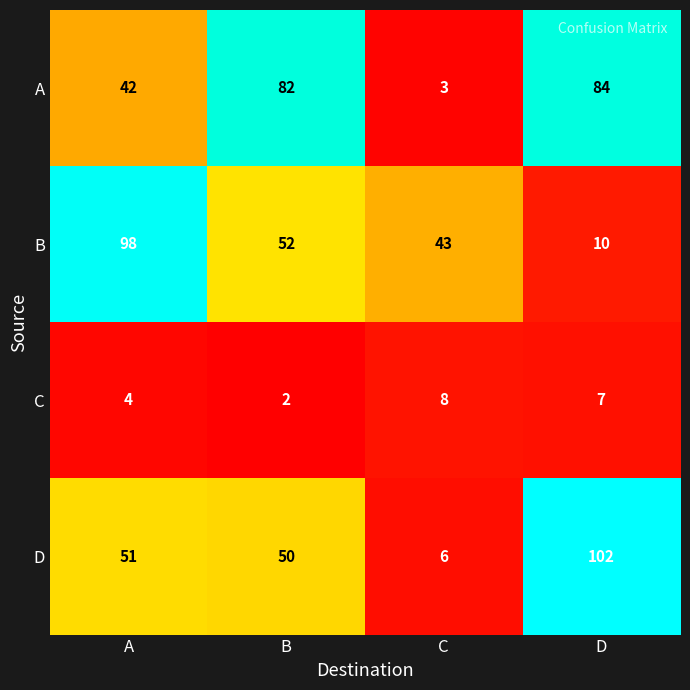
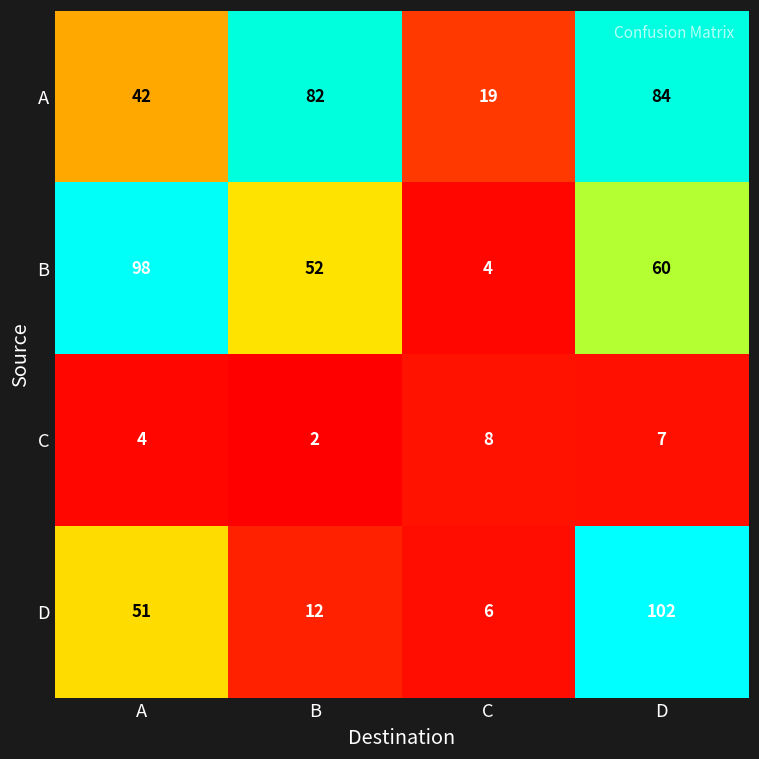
A, C: 3 -> 19
B, C: 43 -> 4
B, D: 10 -> 60
D, B: 50 -> 12
